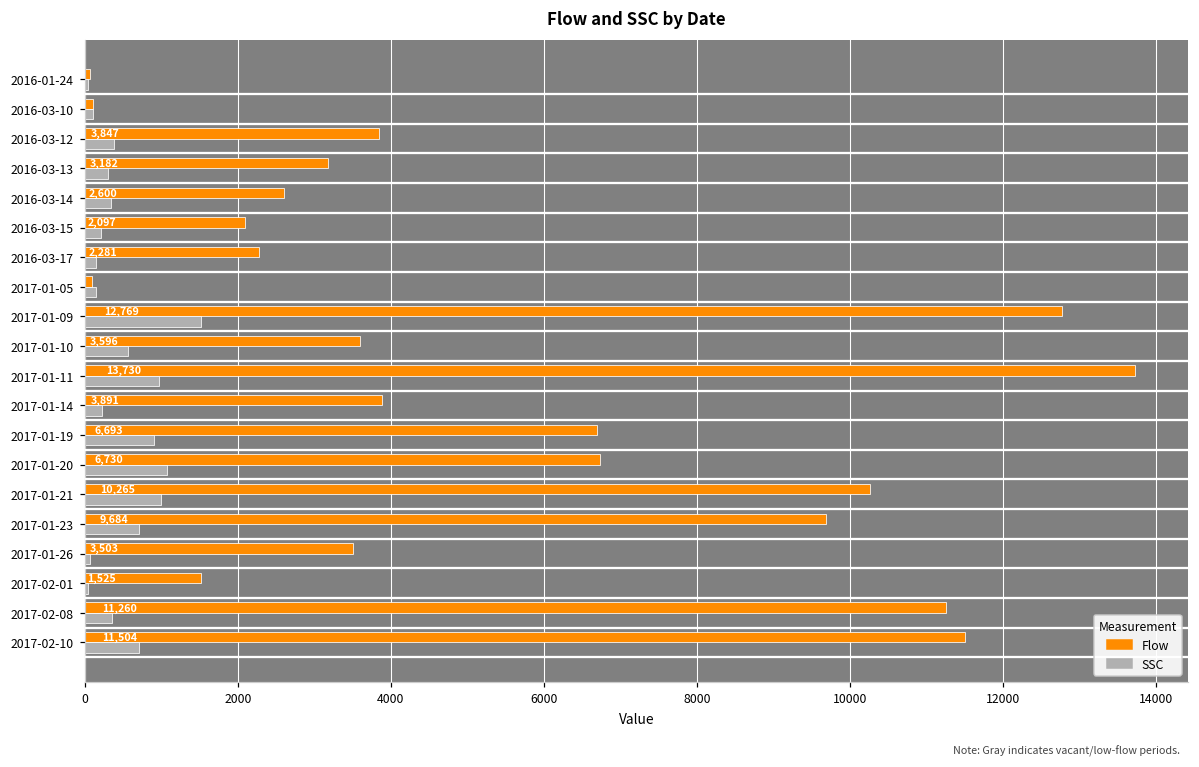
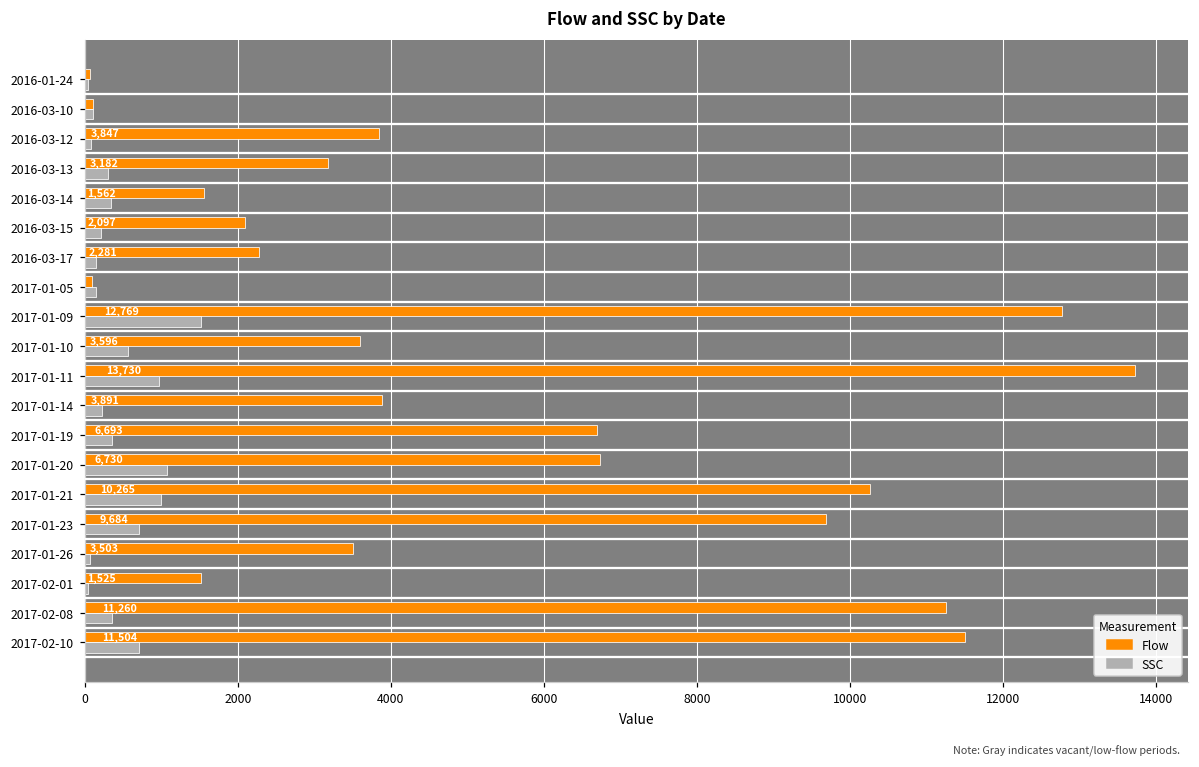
SSC, 2016-03-12: 400 -> 100
Flow, 2016-03-14: 2,600 -> 1,562
SSC, 2017-01-19: 900 -> 400
